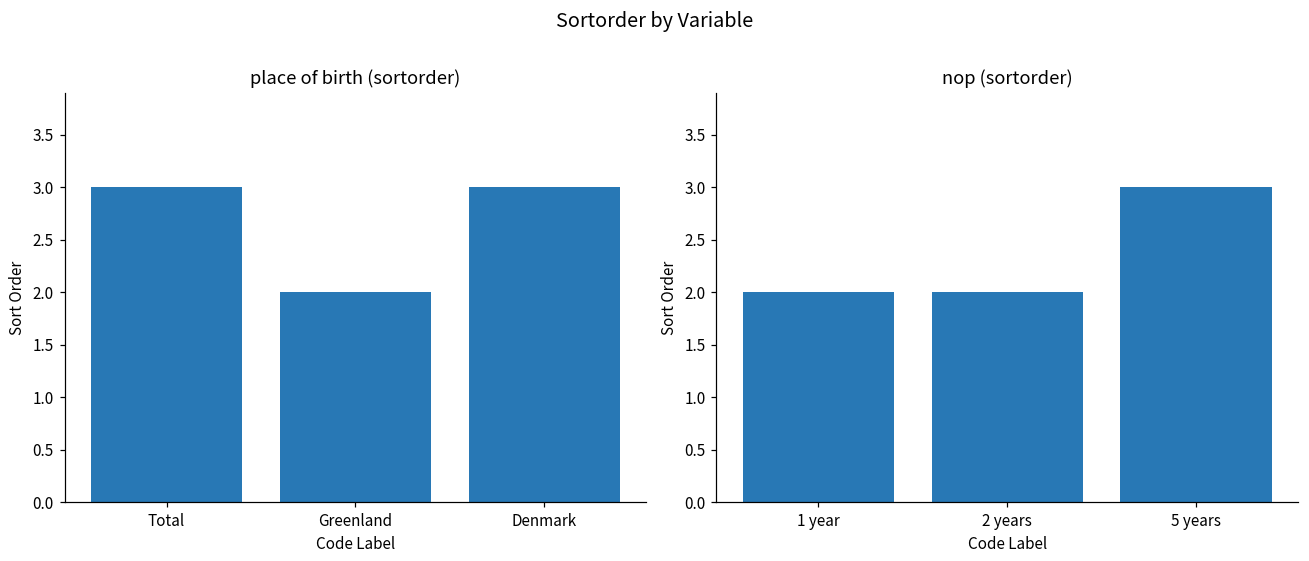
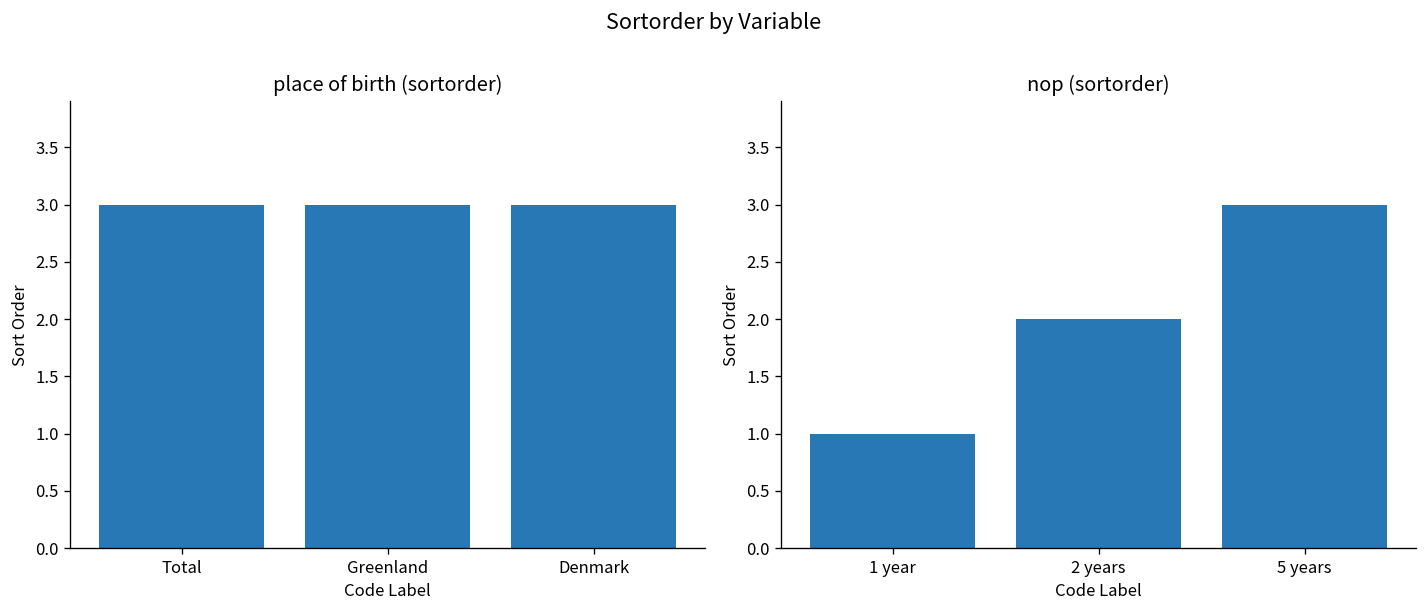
place of birth (sortorder), Greenland: 2 -> 3
nop (sortorder), 1 year: 2 -> 1
